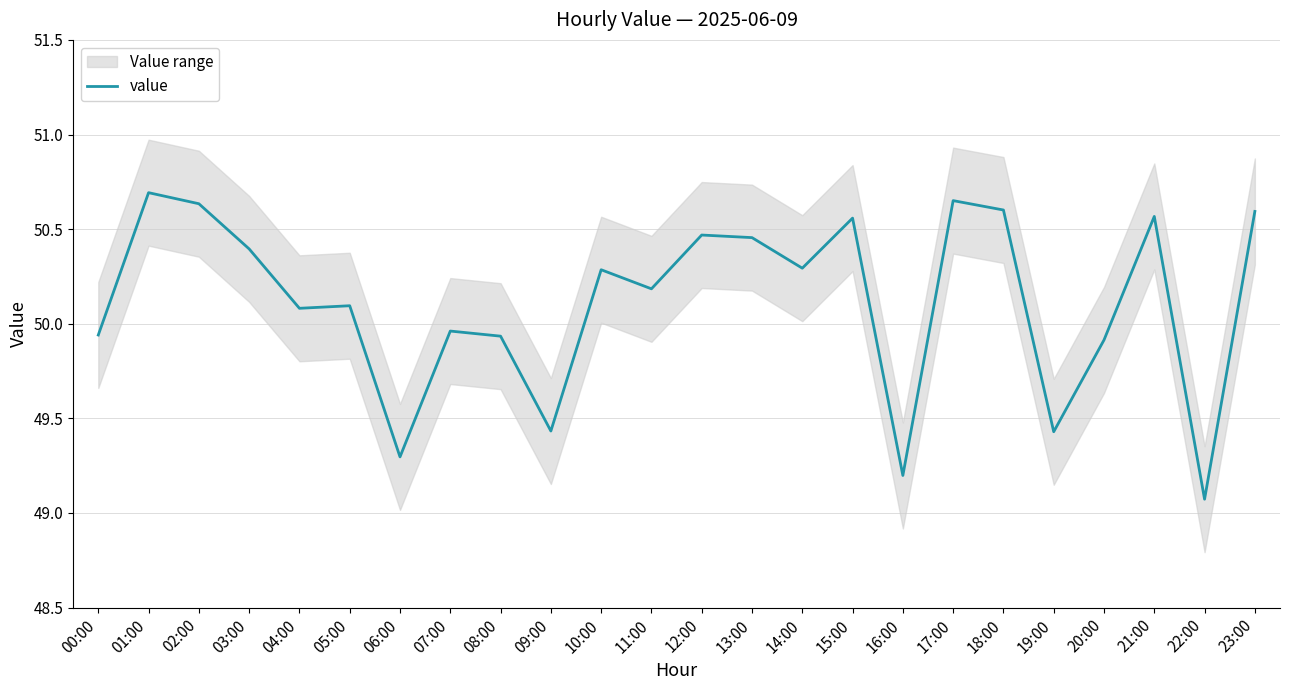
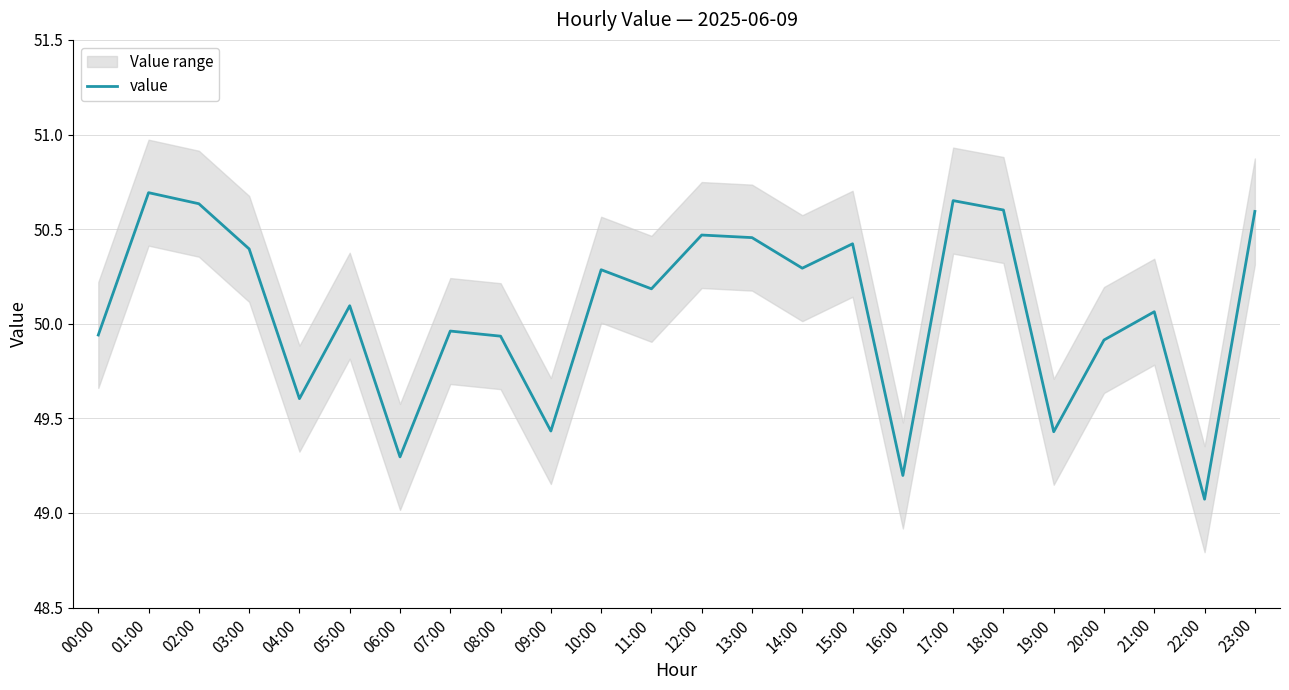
value, 04:00: 50.08 -> 49.60
value, 15:00: 50.56 -> 50.42
value, 21:00: 50.57 -> 50.06
